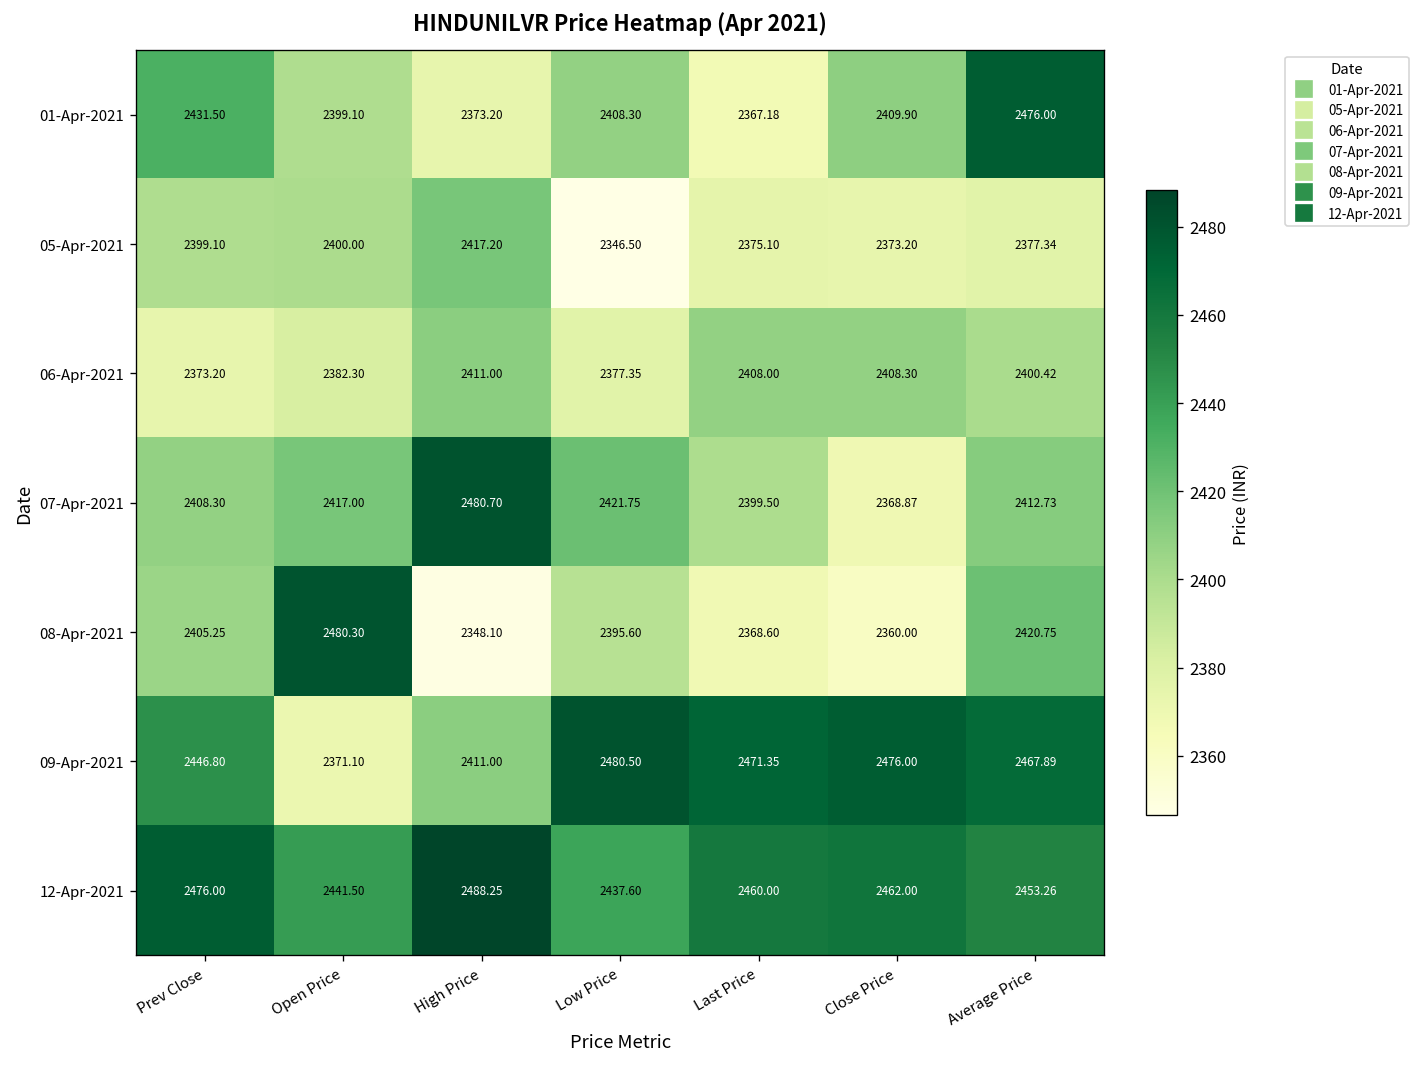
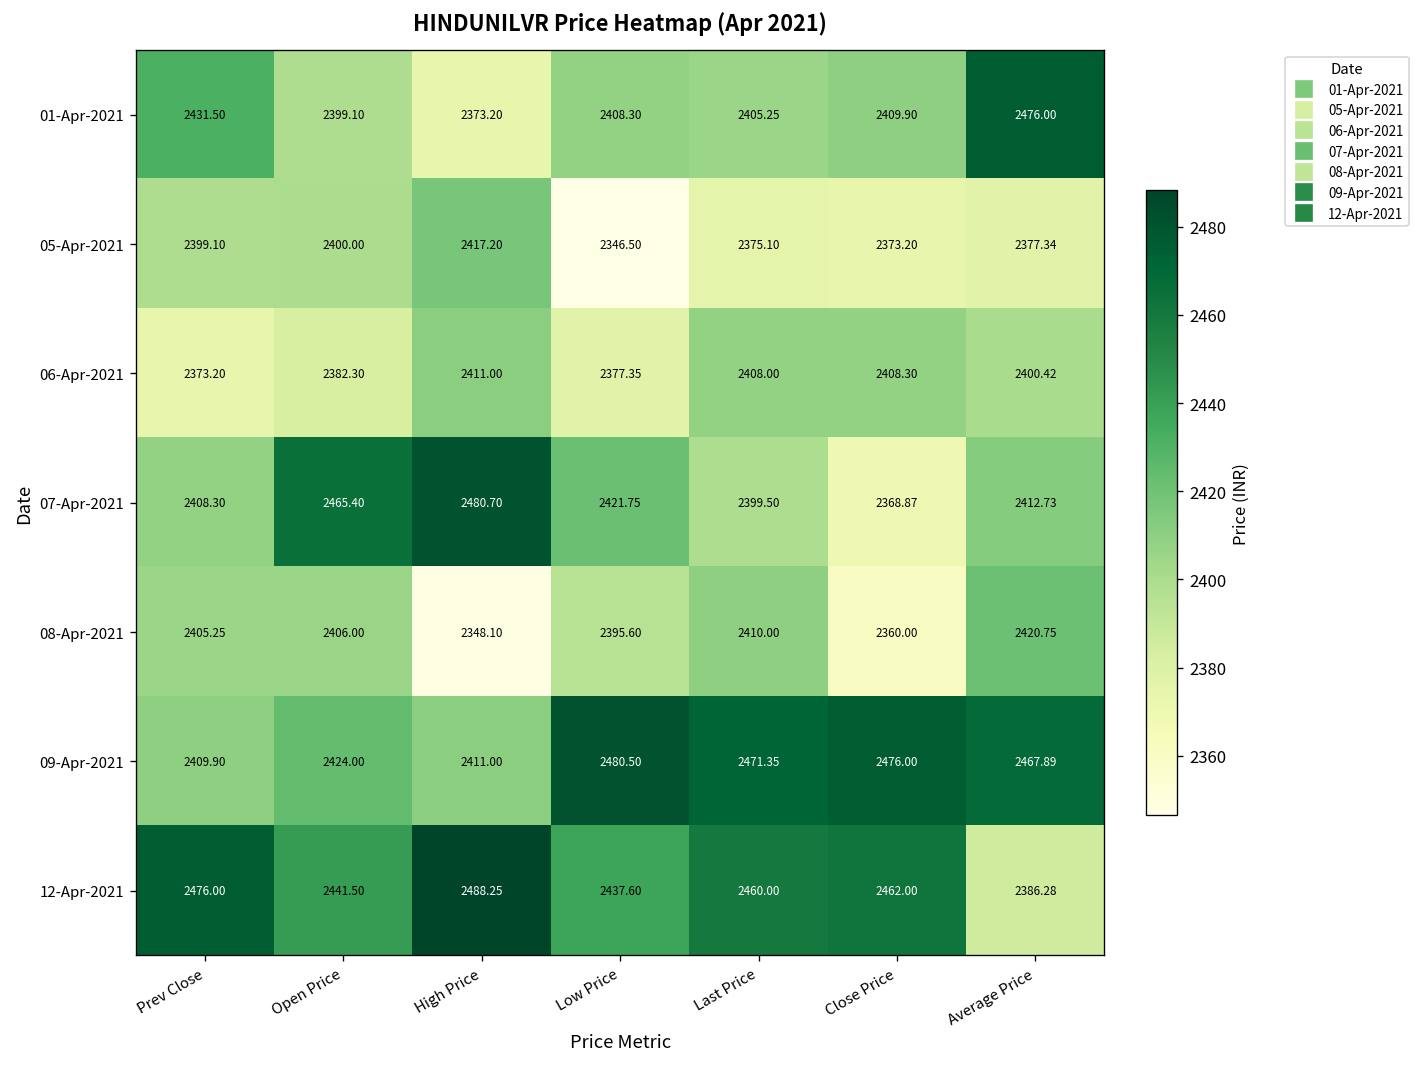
01-Apr-2021, Last Price: 2367.18 -> 2405.25
07-Apr-2021, Open Price: 2417.00 -> 2465.40
08-Apr-2021, Open Price: 2480.30 -> 2406.00
08-Apr-2021, Last Price: 2368.60 -> 2410.00
09-Apr-2021, Prev Close: 2446.80 -> 2409.90
09-Apr-2021, Open Price: 2371.10 -> 2424.00
12-Apr-2021, Average Price: 2453.26 -> 2386.28
